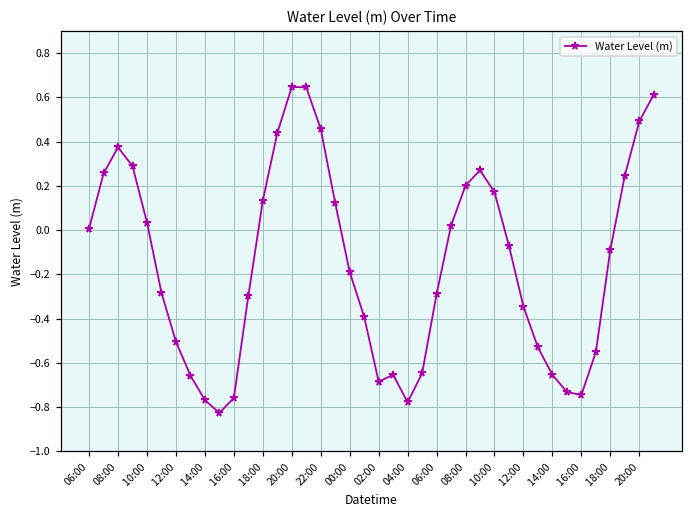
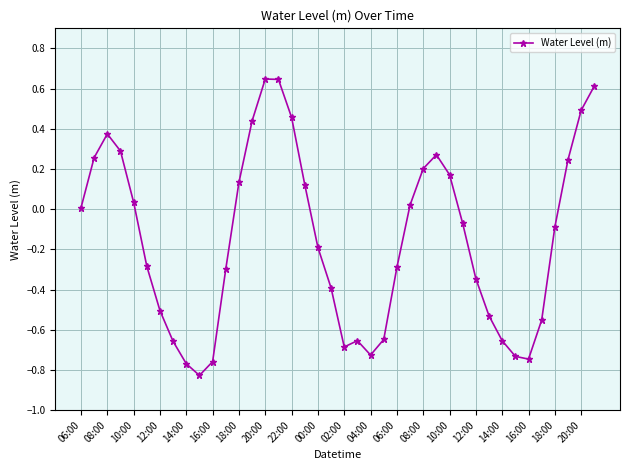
04:00: -0.78 -> -0.73
